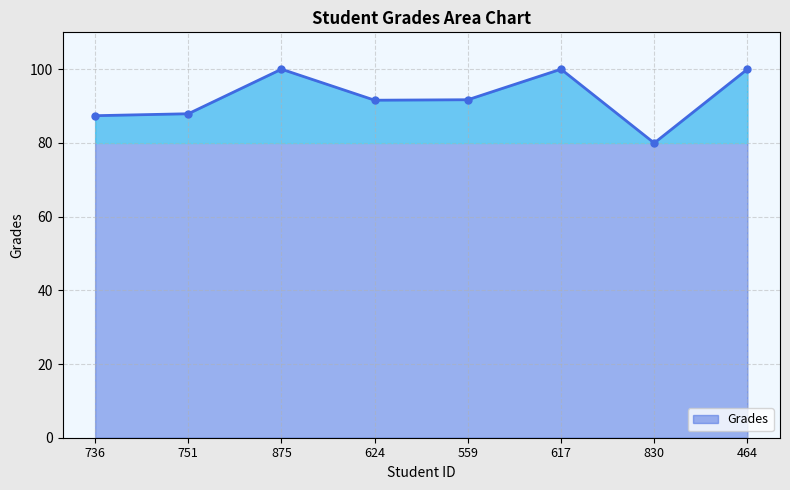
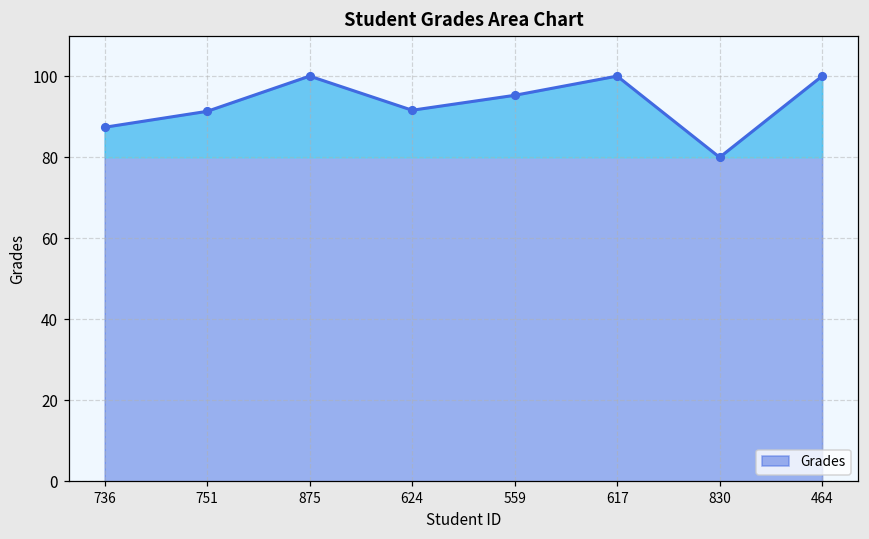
751: 88 -> 91
559: 92 -> 95
